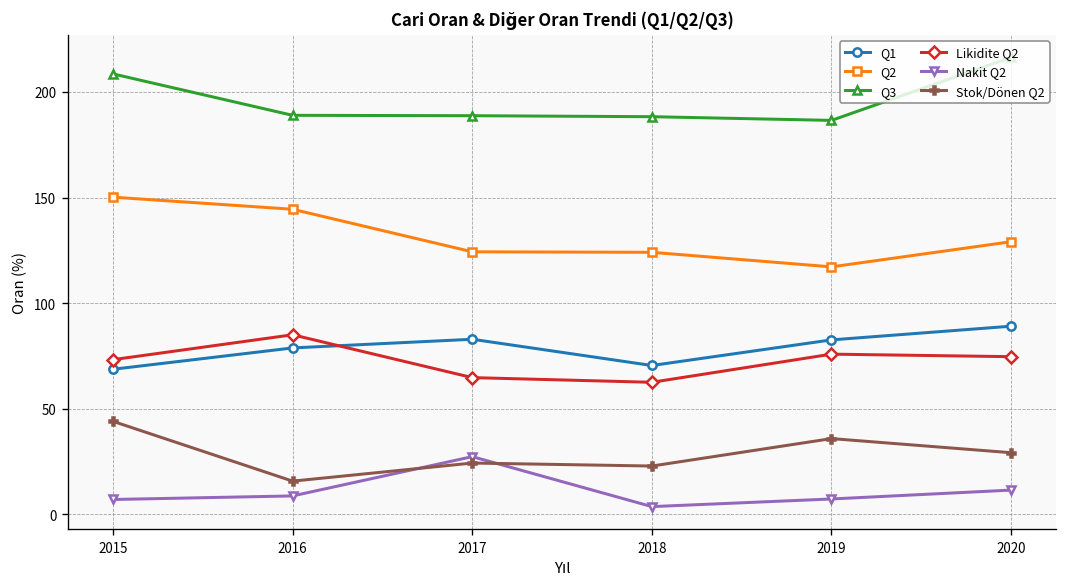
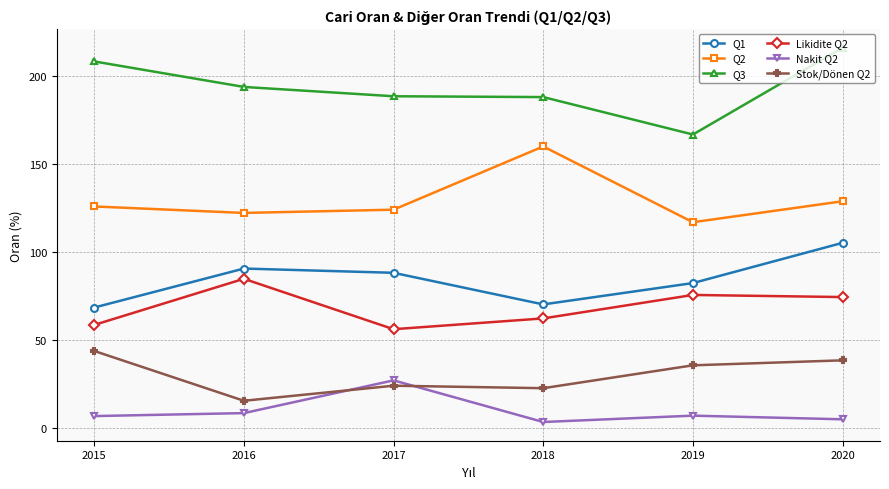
Q2, 2015: 150 -> 126
Likidite Q2, 2015: 73 -> 59
Q1, 2016: 79 -> 91
Q2, 2016: 144 -> 122
Q3, 2016: 189 -> 194
Q1, 2017: 83 -> 88
Likidite Q2, 2017: 65 -> 56
Q2, 2018: 124 -> 160
Q3, 2019: 187 -> 167
Q1, 2020: 89 -> 105
Nakit Q2, 2020: 11 -> 5
Stok/Dönen Q2, 2020: 29 -> 39
